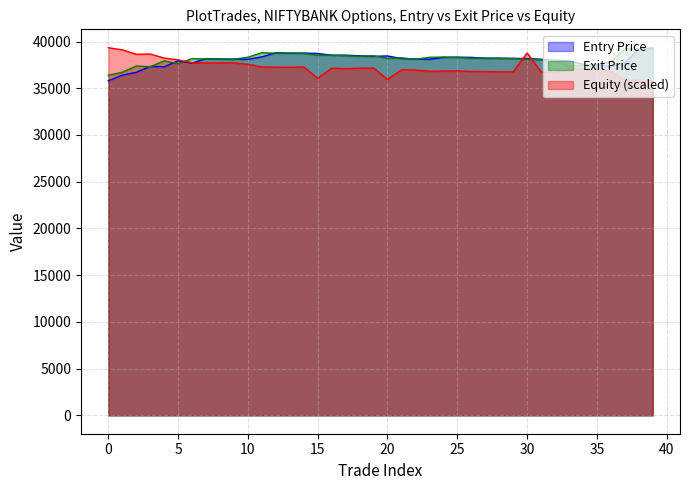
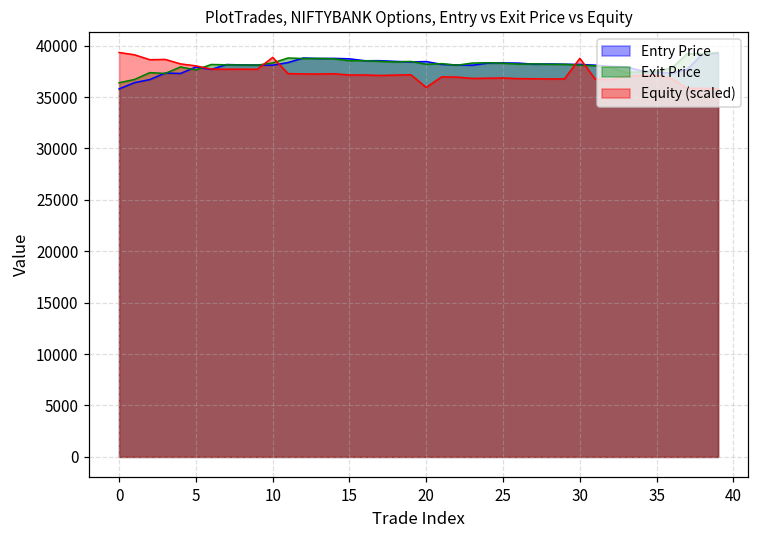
Equity (scaled), 10: 38000 -> 39000
Equity (scaled), 15: 36000 -> 37000
